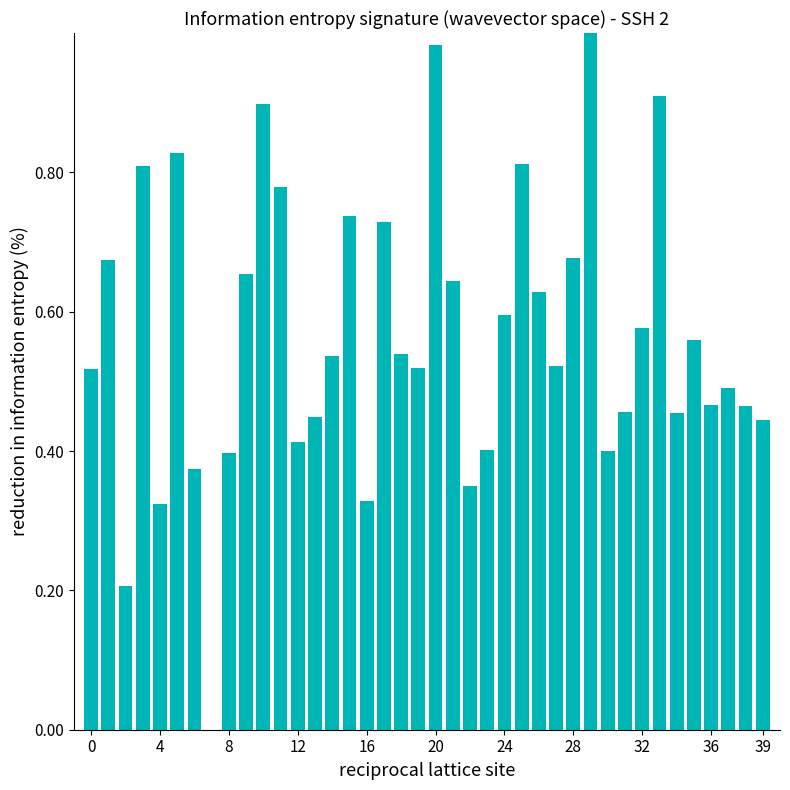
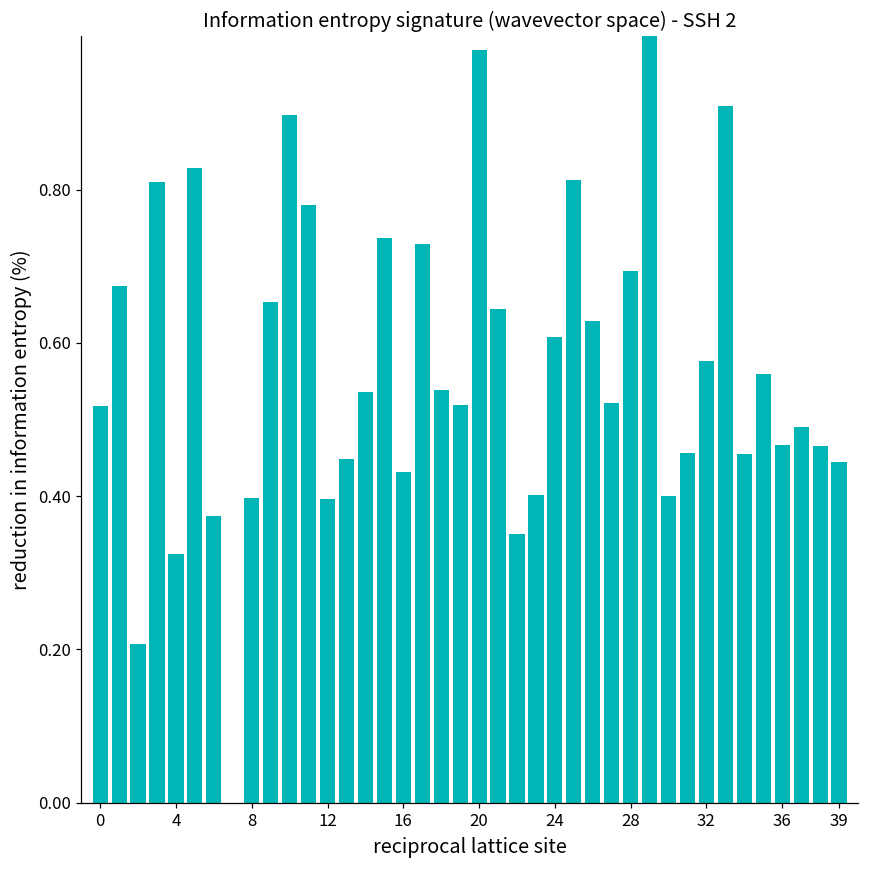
12: 0.41 -> 0.40
16: 0.33 -> 0.43
24: 0.59 -> 0.61
28: 0.68 -> 0.69
